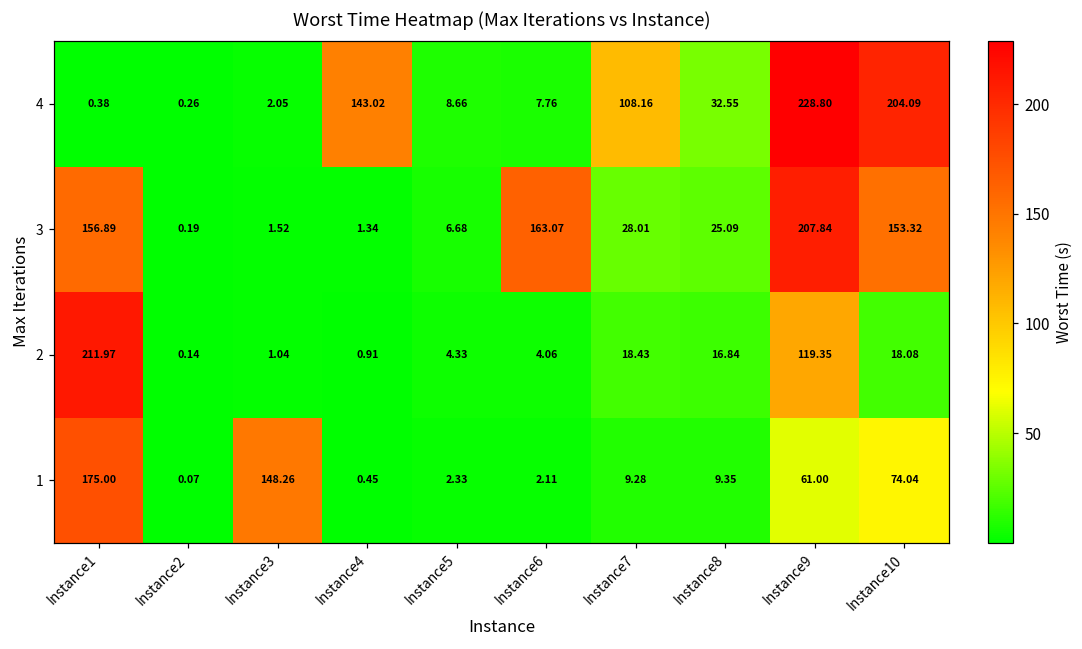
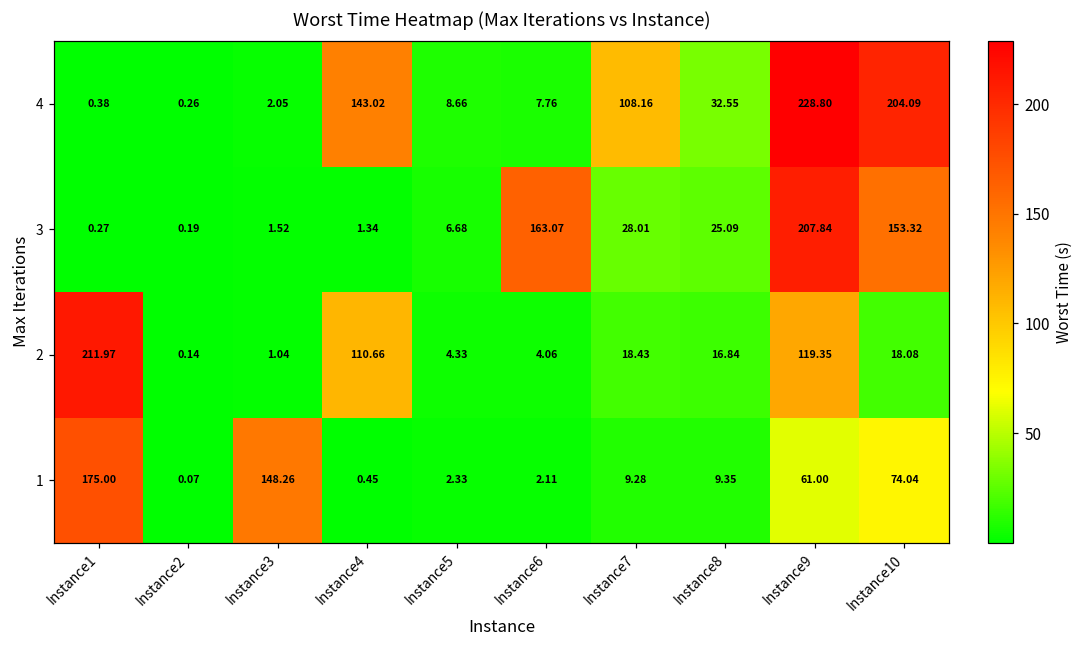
3, Instance1: 156.89 -> 0.27
2, Instance4: 0.91 -> 110.66
